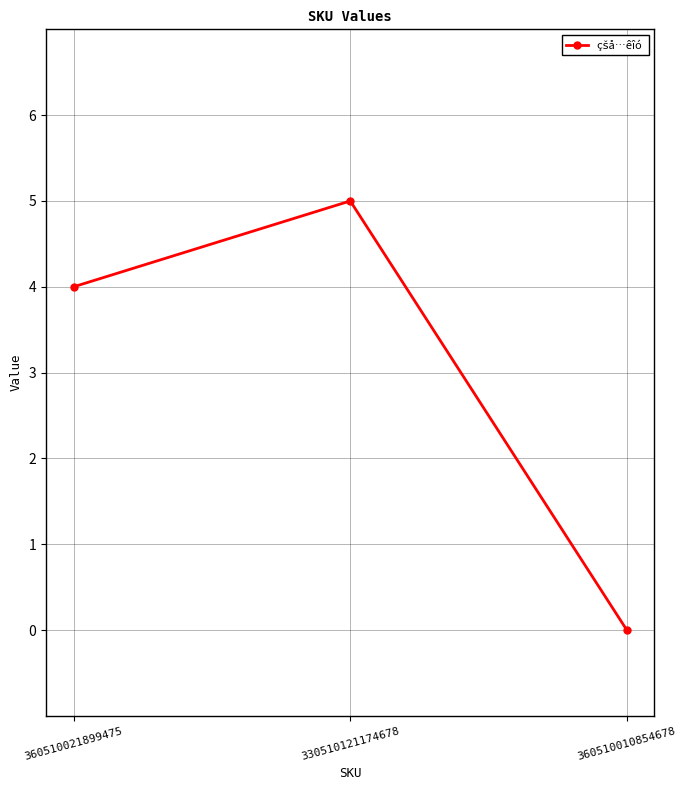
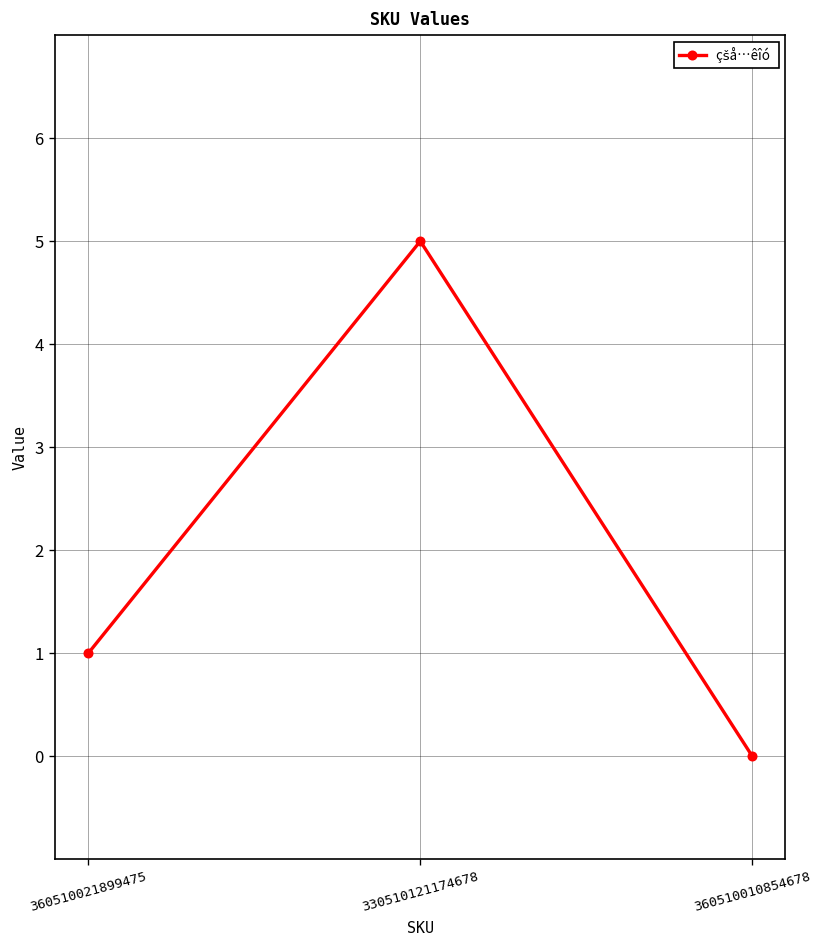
360510021899475: 4 -> 1
